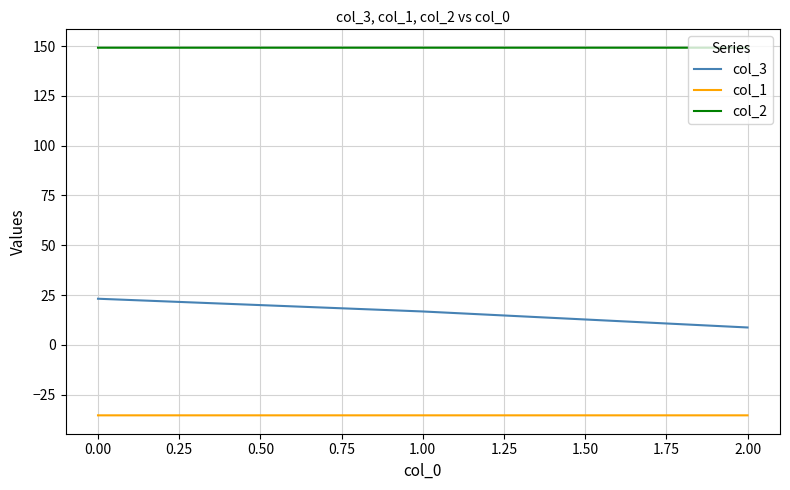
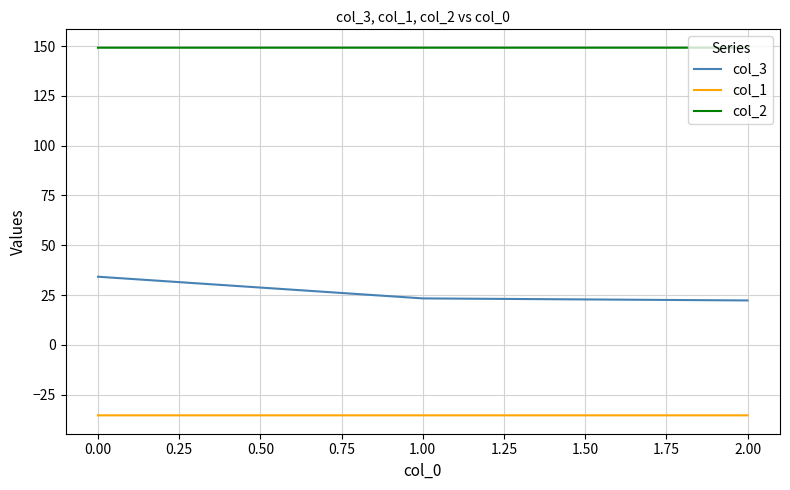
col_3, 0.00: 23 -> 34
col_3, 1.00: 17 -> 23
col_3, 2.00: 9 -> 22
